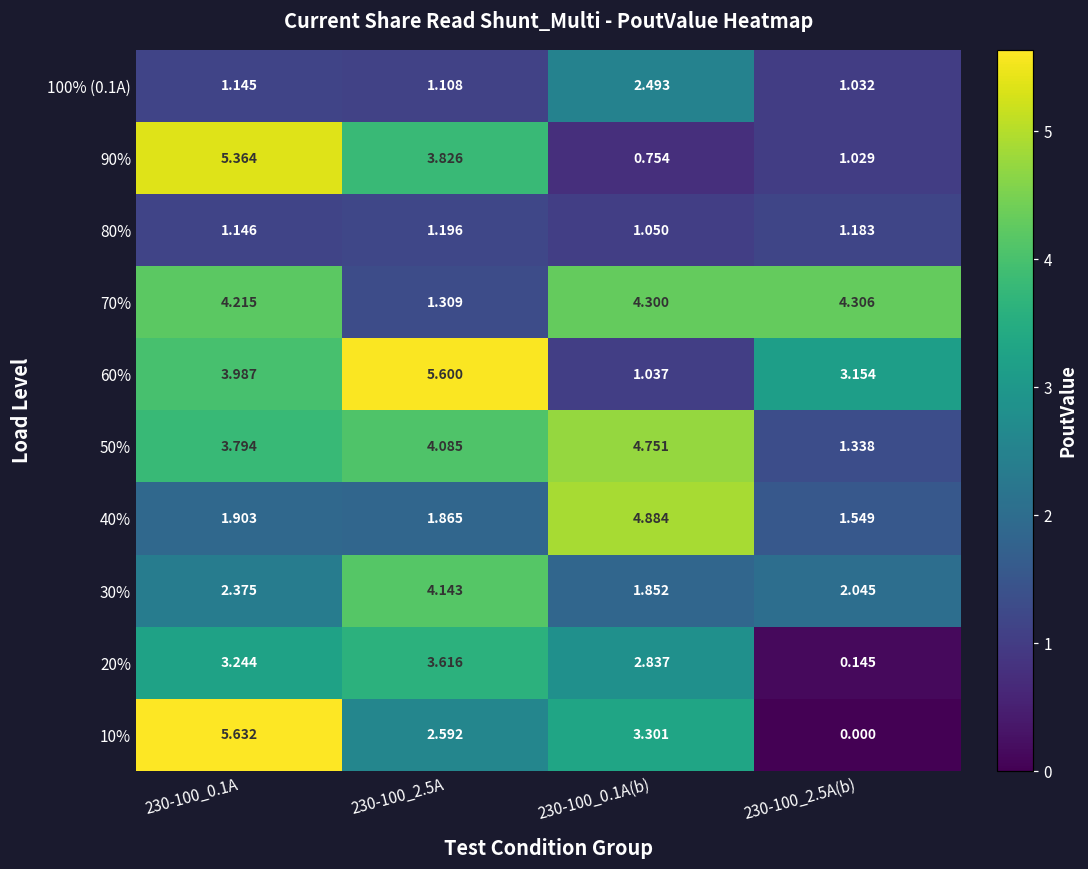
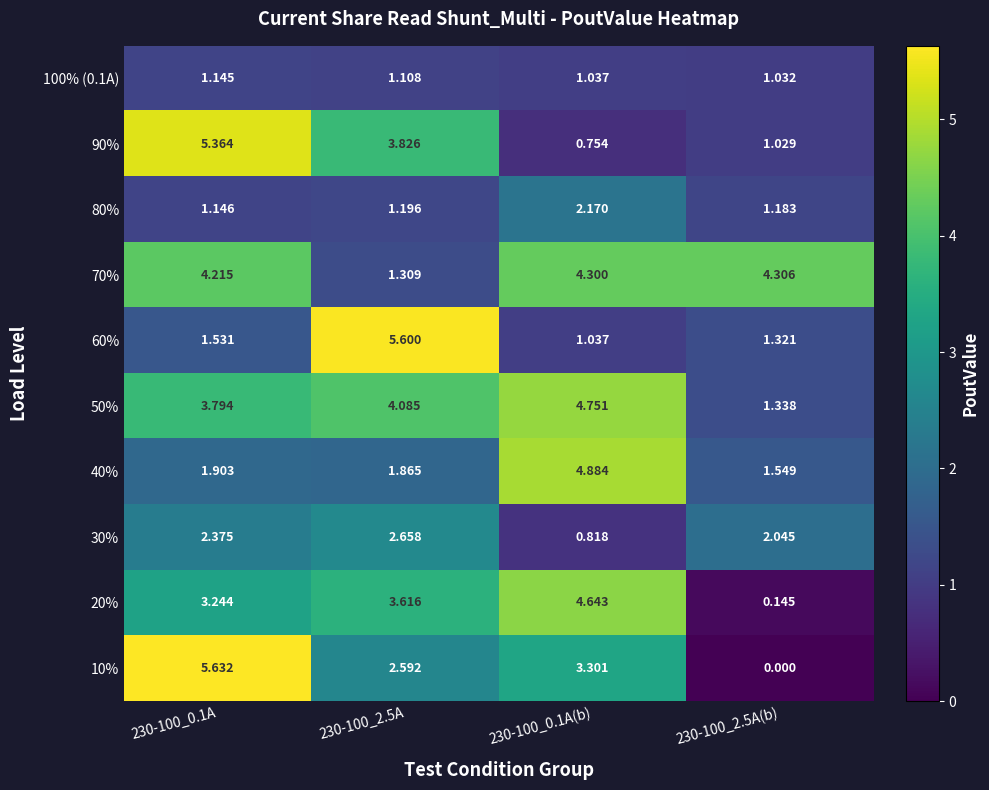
100% (0.1A), 230-100_0.1A(b): 2.493 -> 1.037
80%, 230-100_0.1A(b): 1.050 -> 2.170
60%, 230-100_0.1A: 3.987 -> 1.531
60%, 230-100_2.5A(b): 3.154 -> 1.321
30%, 230-100_2.5A: 4.143 -> 2.658
30%, 230-100_0.1A(b): 1.852 -> 0.818
20%, 230-100_0.1A(b): 2.837 -> 4.643
